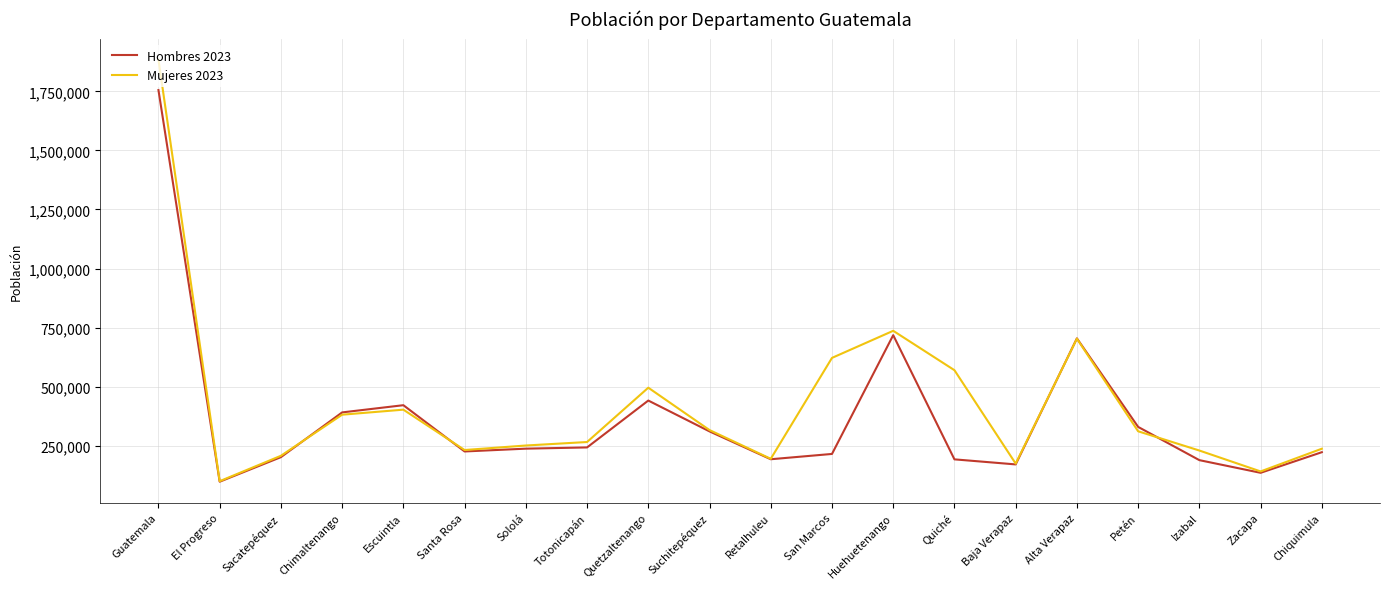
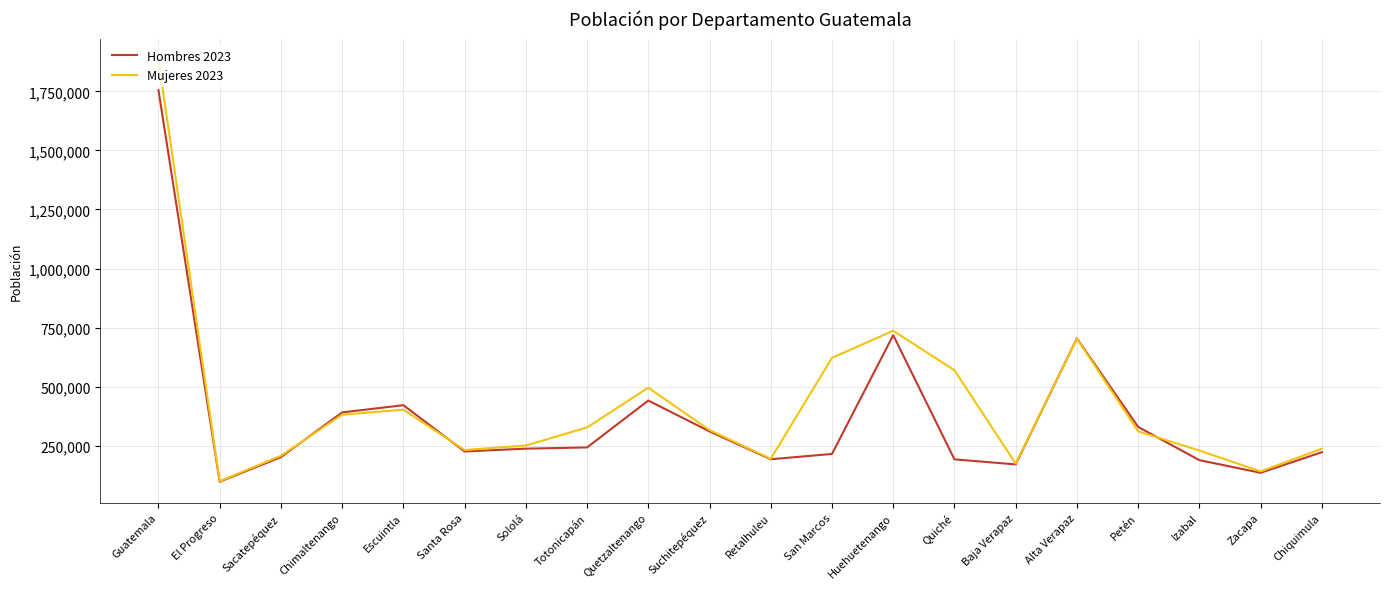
Mujeres 2023, Totonicapán: 270,000 -> 330,000
